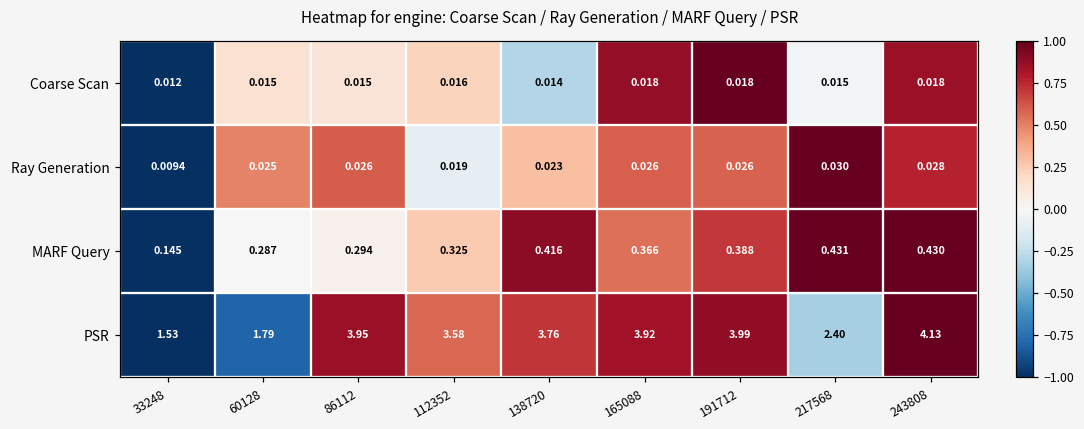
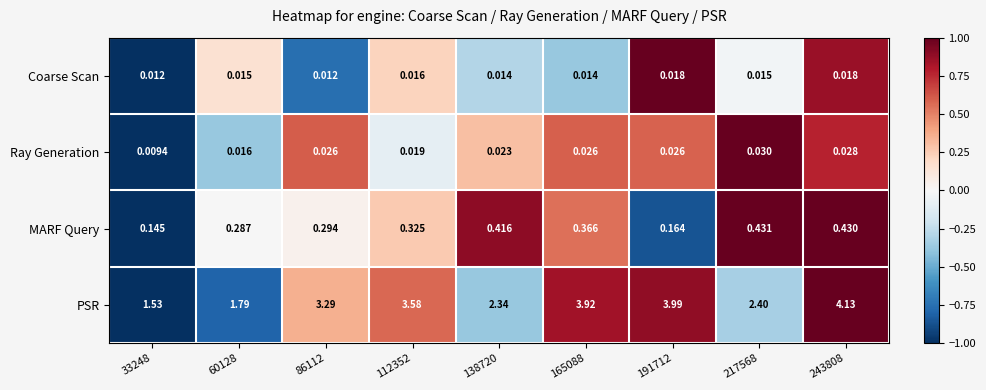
Coarse Scan, 86112: 0.015 -> 0.012
Coarse Scan, 165088: 0.018 -> 0.014
Ray Generation, 60128: 0.025 -> 0.016
MARF Query, 191712: 0.388 -> 0.164
PSR, 86112: 3.95 -> 3.29
PSR, 138720: 3.76 -> 2.34
